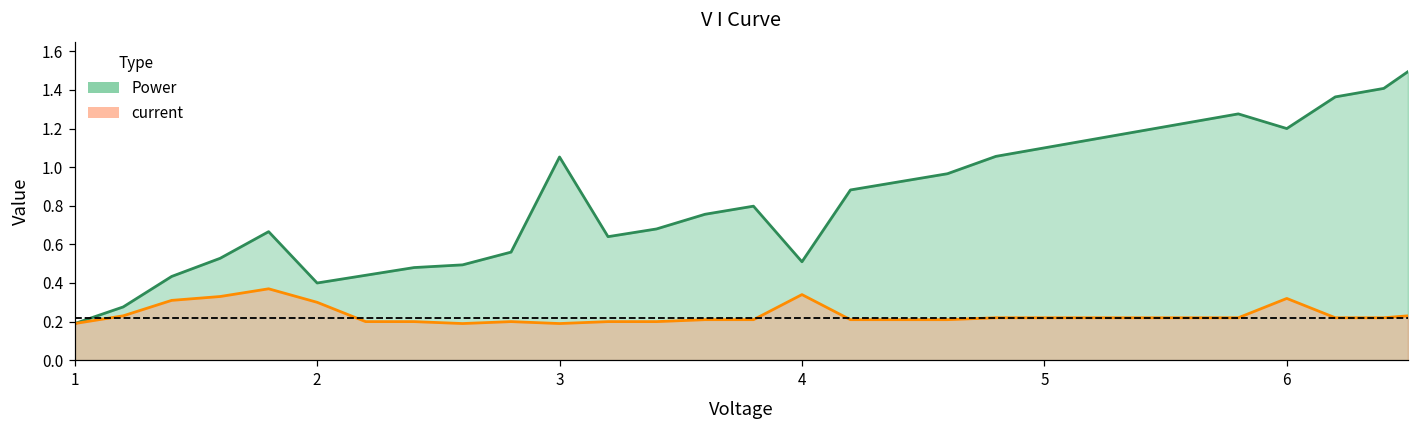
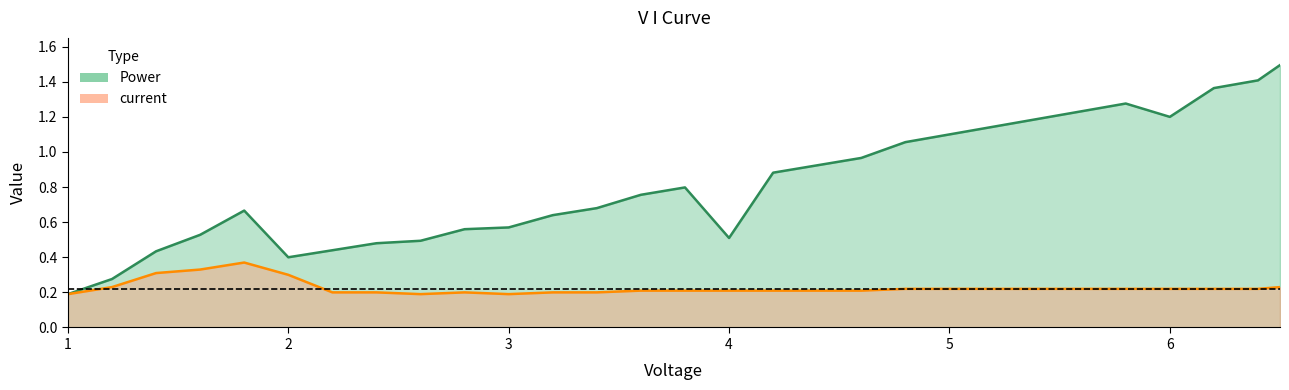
Power, 3: 1.05 -> 0.57
current, 4: 0.34 -> 0.21
current, 6: 0.32 -> 0.22
